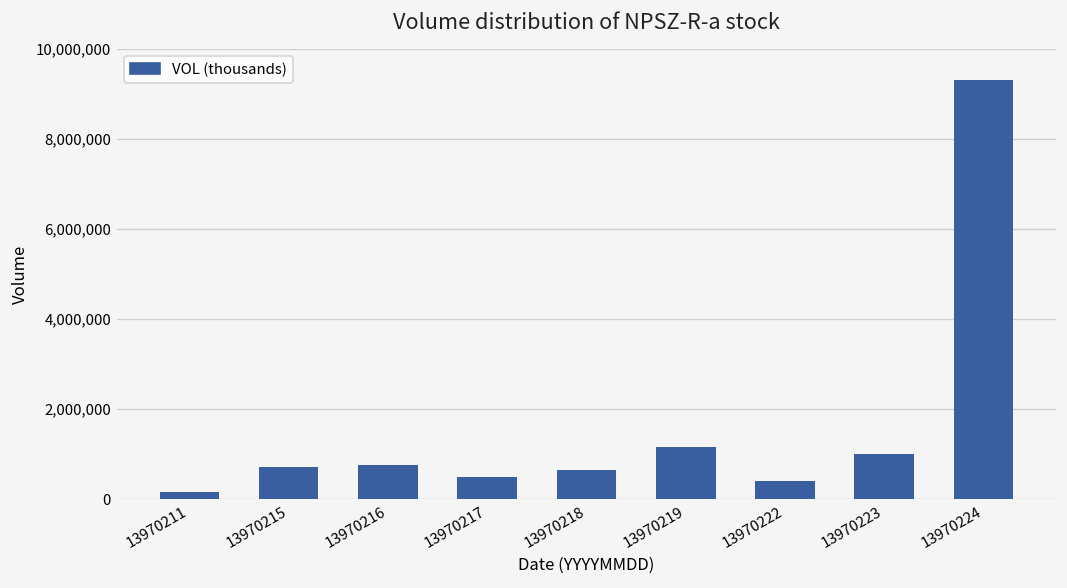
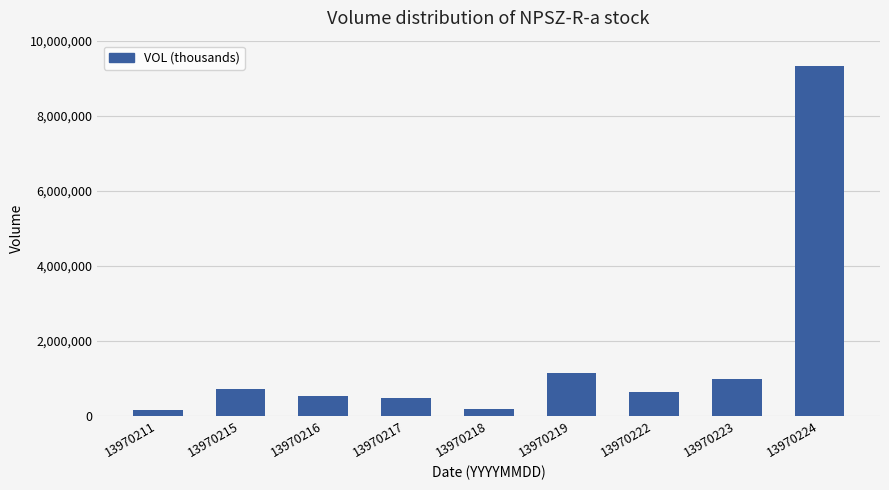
13970216: 700,000 -> 500,000
13970218: 600,000 -> 200,000
13970222: 400,000 -> 600,000
